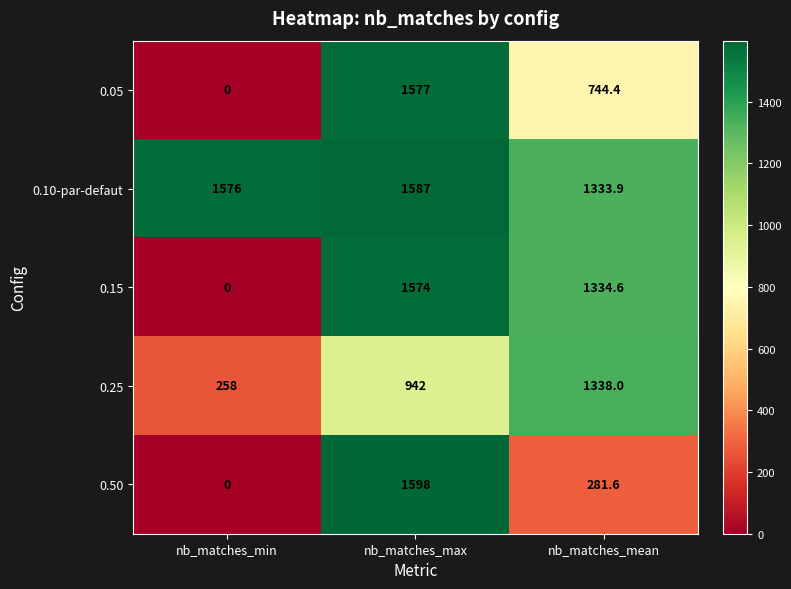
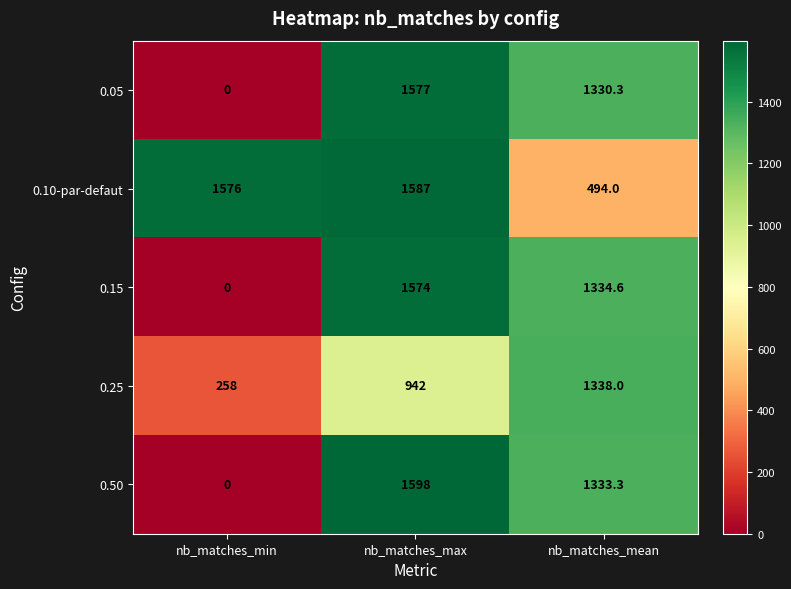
0.05, nb_matches_mean: 744.4 -> 1330.3
0.10-par-defaut, nb_matches_mean: 1333.9 -> 494.0
0.50, nb_matches_mean: 281.6 -> 1333.3
